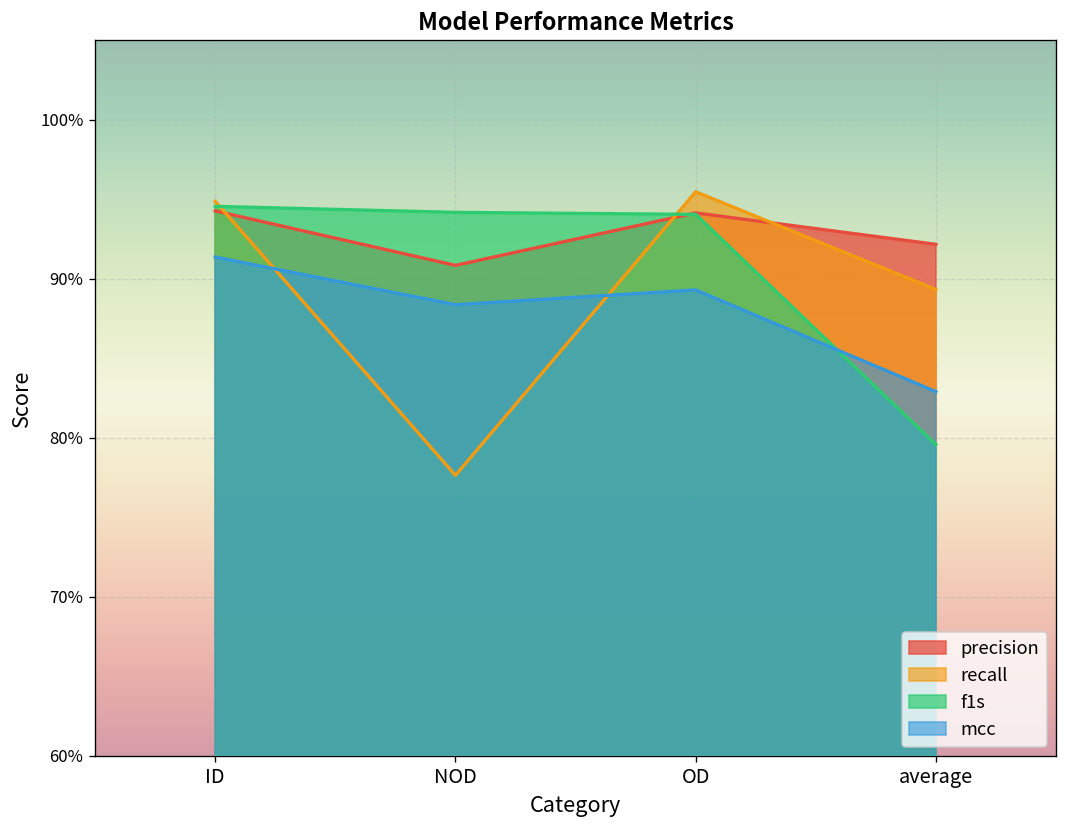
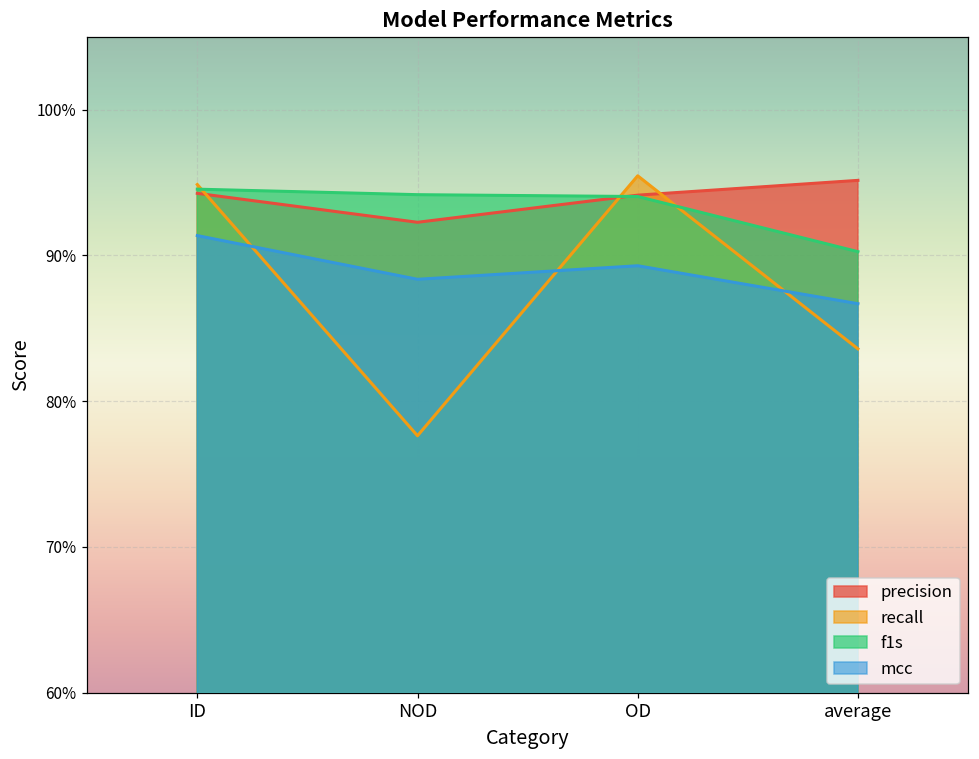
precision, NOD: 90.8% -> 92.3%
precision, average: 92.2% -> 95.1%
recall, average: 89.3% -> 83.6%
f1s, average: 79.6% -> 90.3%
mcc, average: 82.9% -> 86.7%
